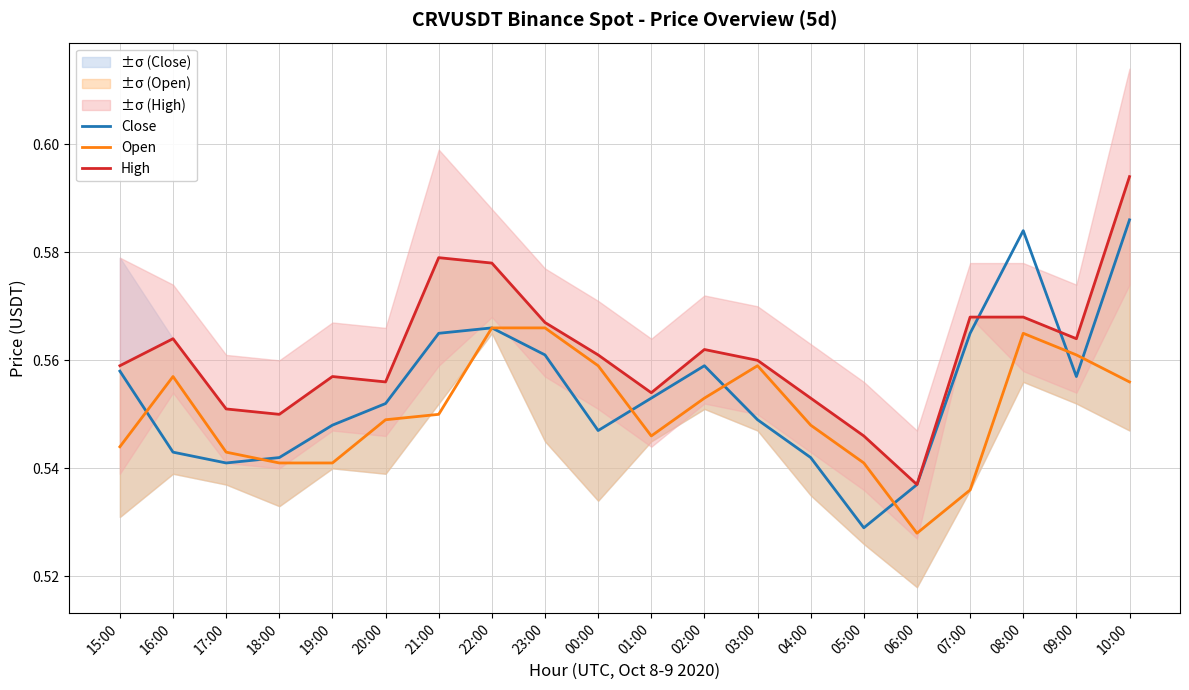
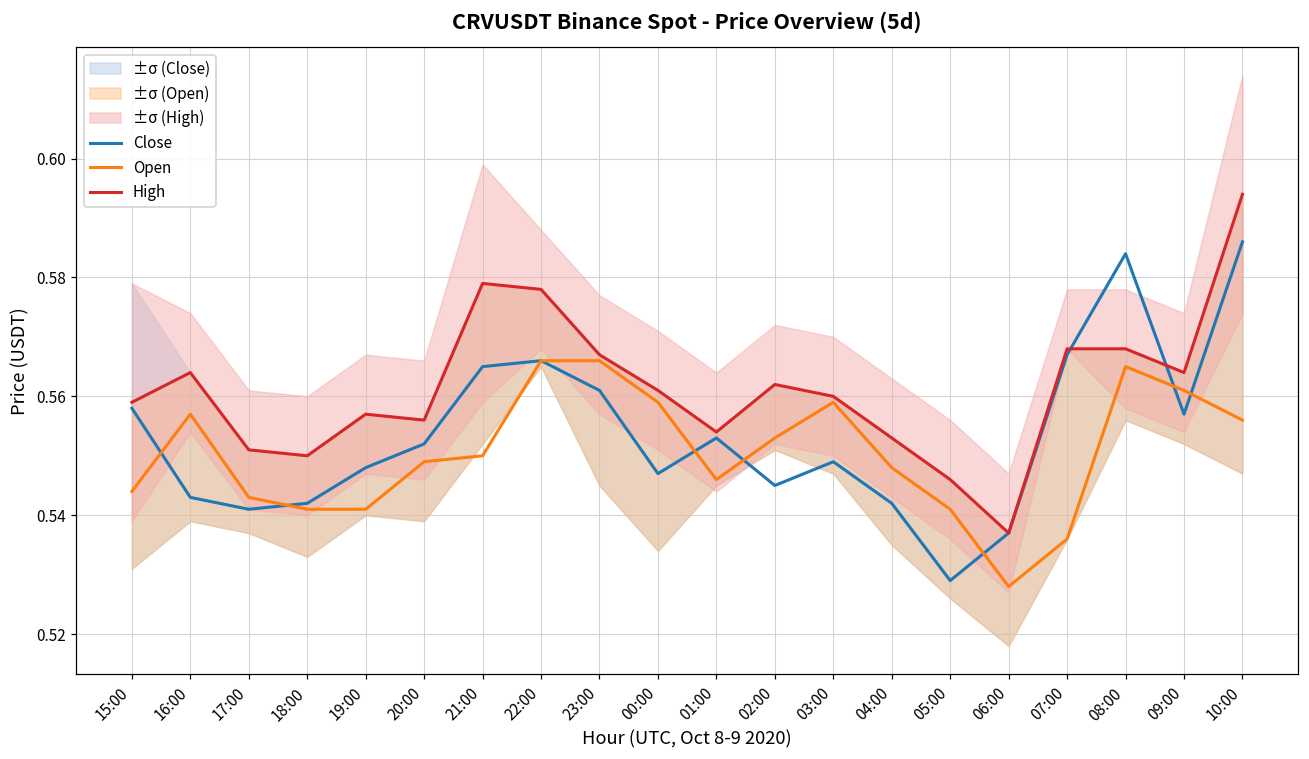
Close, 02:00: 0.559 -> 0.545
Close, 07:00: 0.565 -> 0.567
